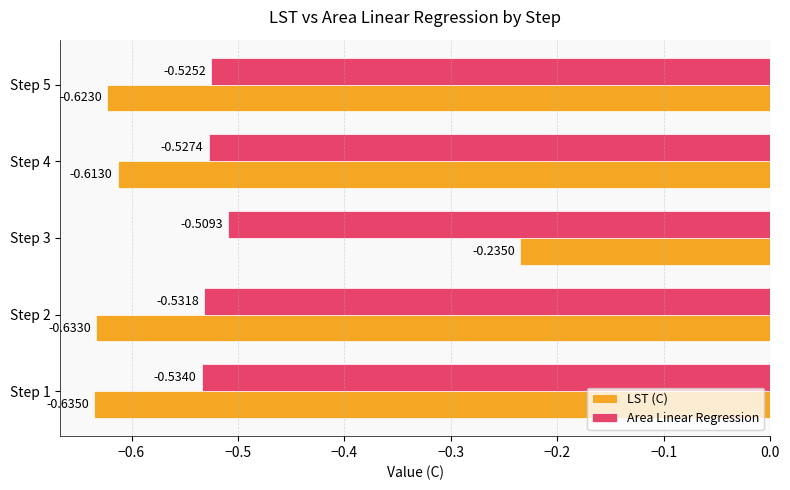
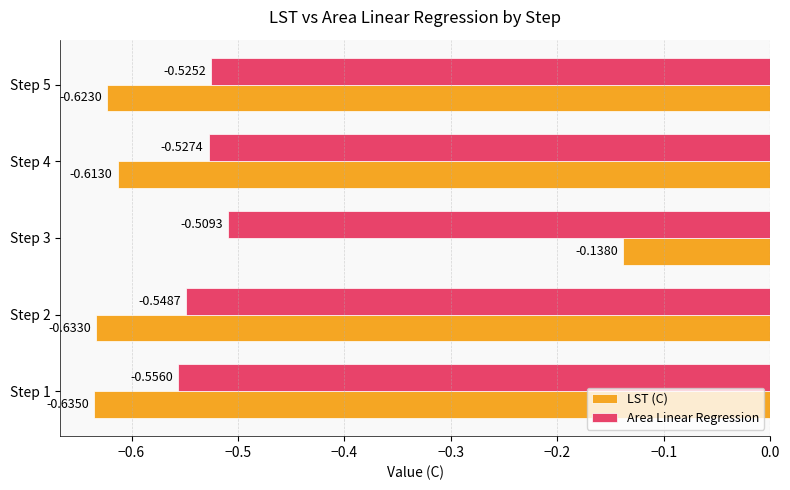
LST (C), Step 3: -0.2350 -> -0.1380
Area Linear Regression, Step 2: -0.5318 -> -0.5487
Area Linear Regression, Step 1: -0.5340 -> -0.5560
